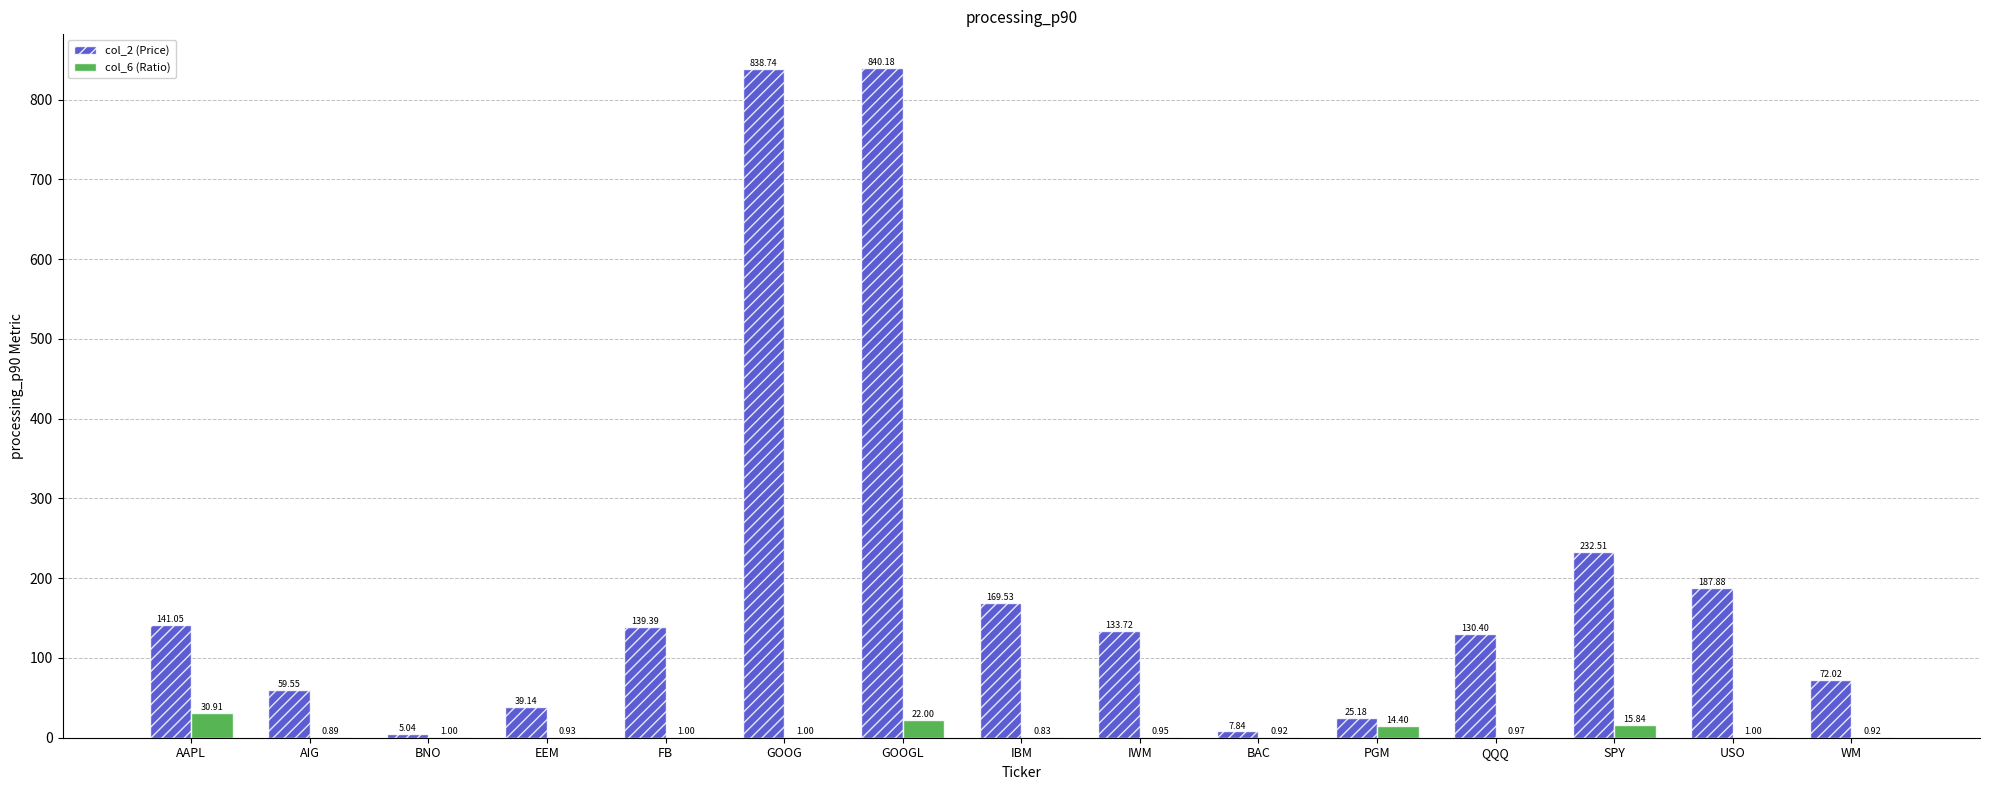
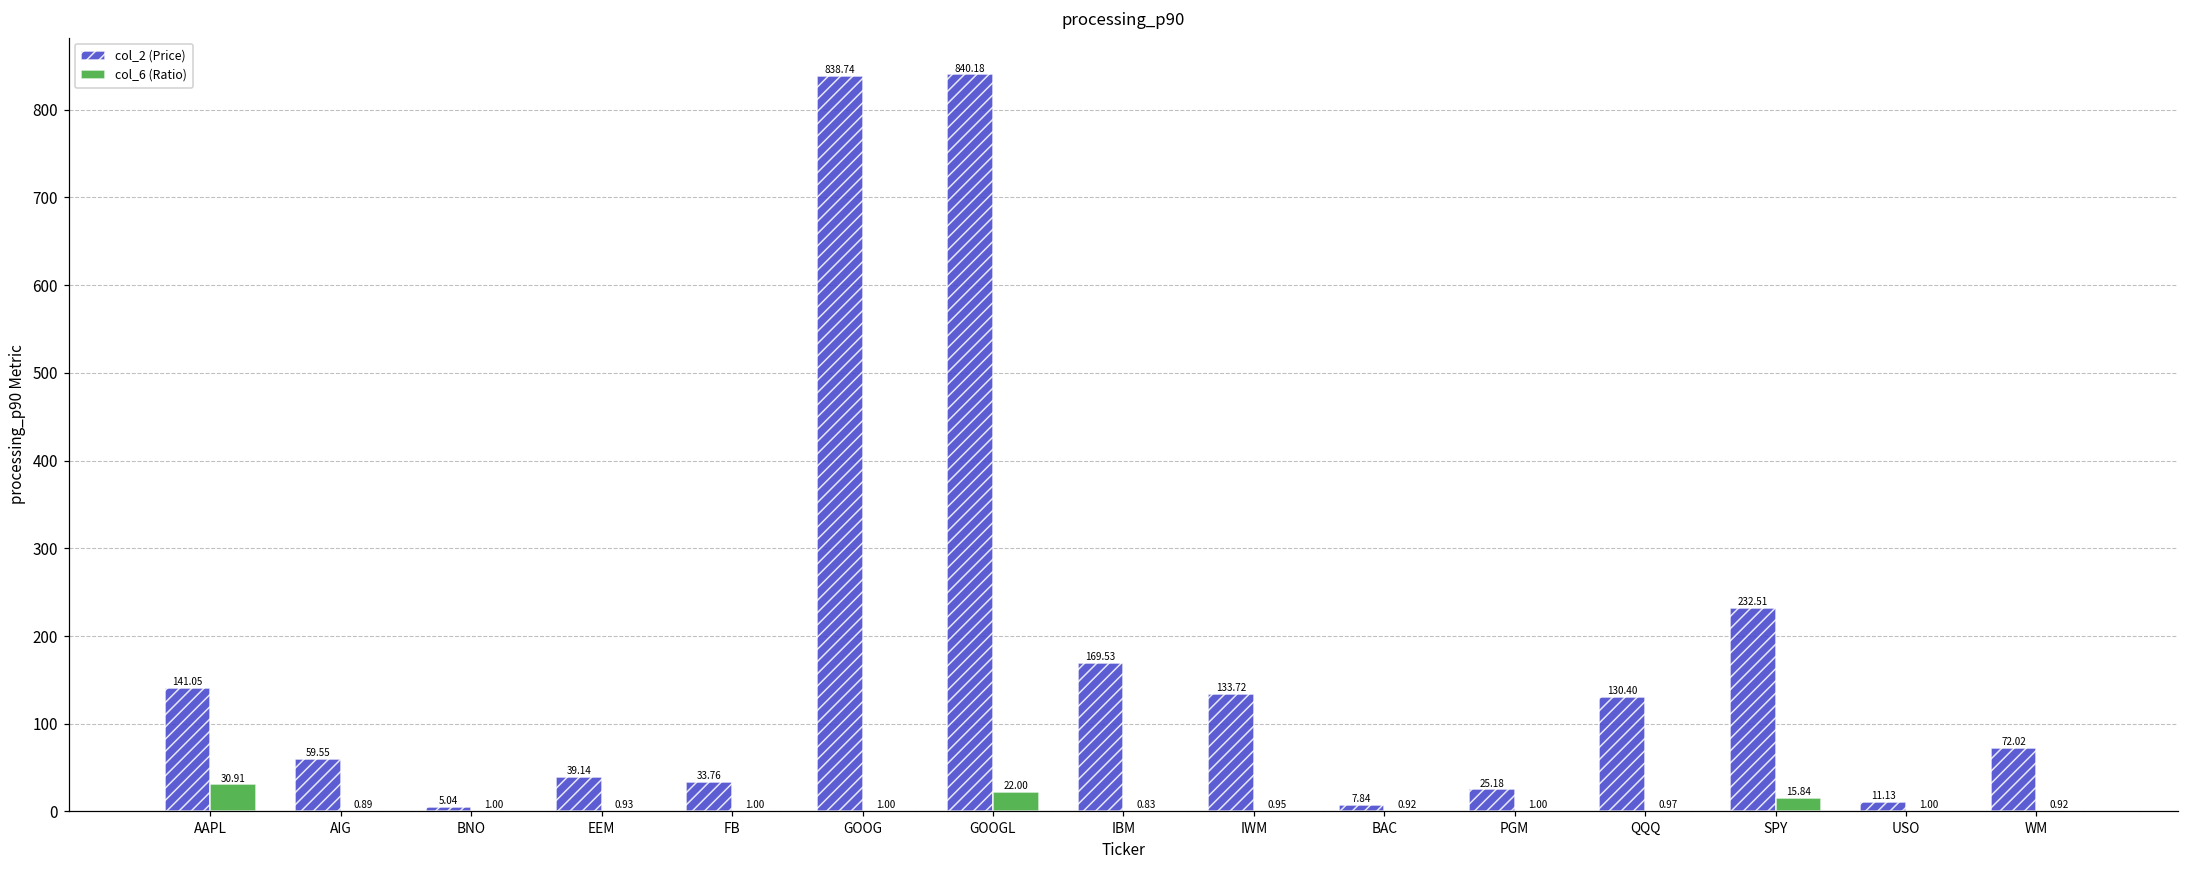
col_2 (Price), FB: 139.39 -> 33.76
col_6 (Ratio), PGM: 14.40 -> 1.00
col_2 (Price), USO: 187.88 -> 11.13
